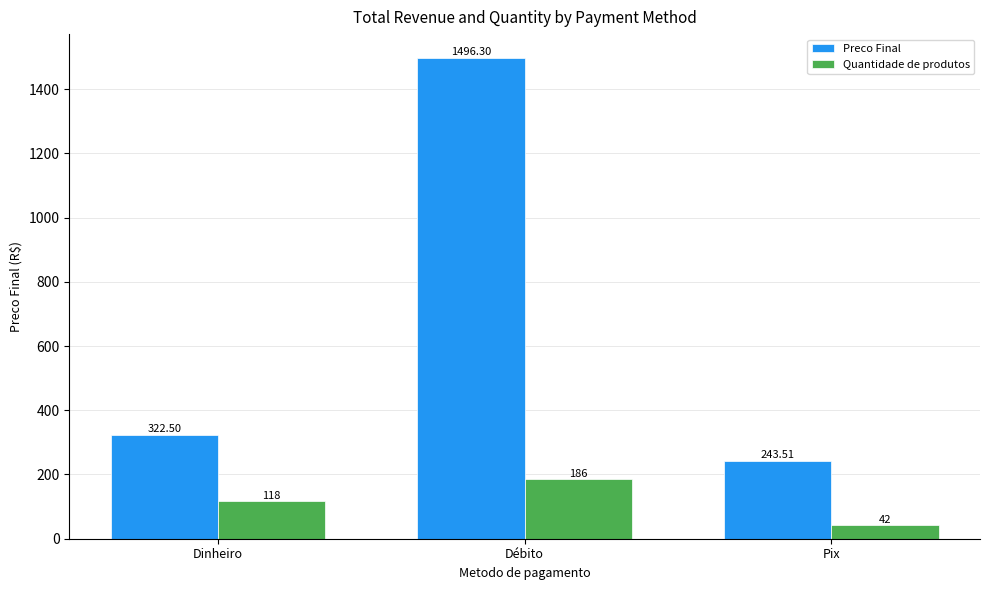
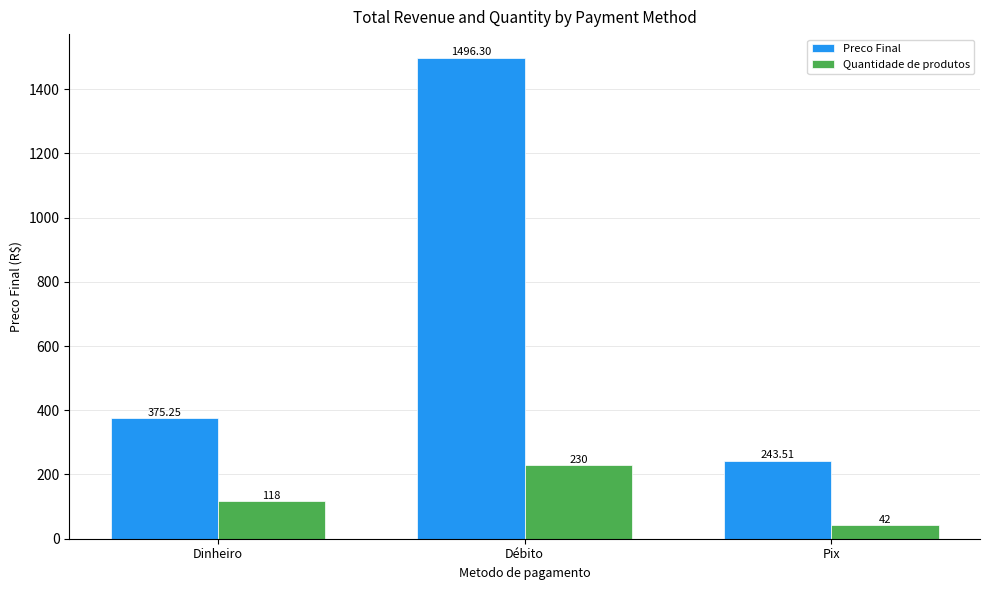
Preco Final, Dinheiro: 322.50 -> 375.25
Quantidade de produtos, Débito: 186 -> 230
